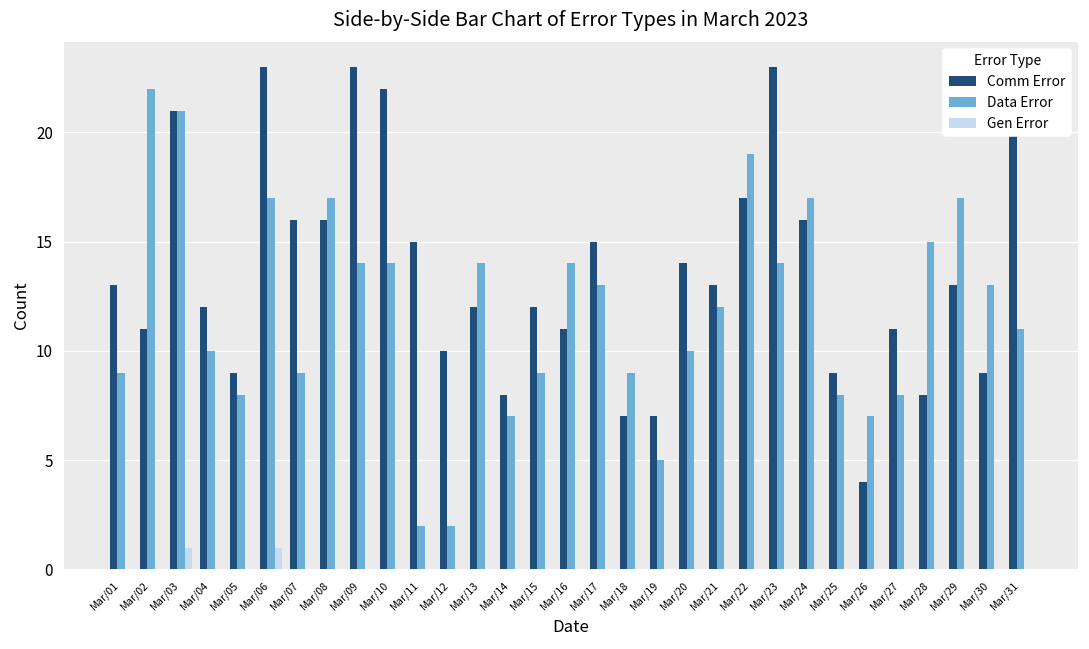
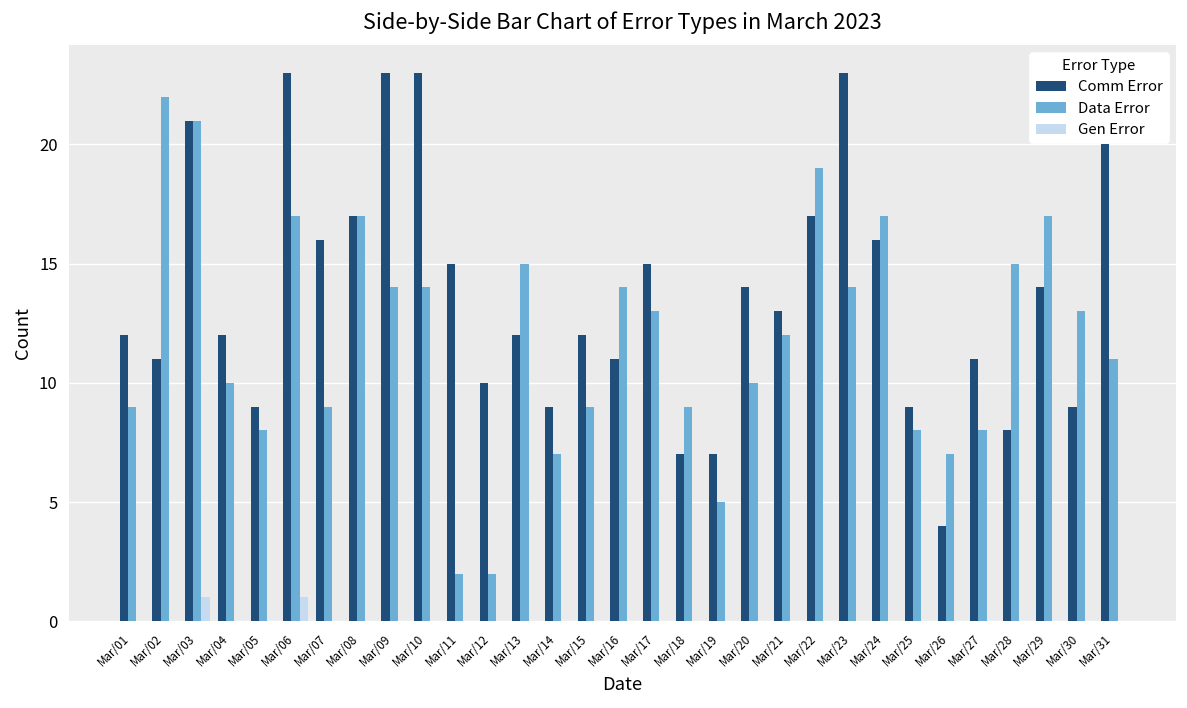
Comm Error, Mar/01: 13 -> 12
Comm Error, Mar/08: 16 -> 17
Comm Error, Mar/10: 22 -> 23
Data Error, Mar/13: 14 -> 15
Comm Error, Mar/14: 8 -> 9
Comm Error, Mar/29: 13 -> 14
